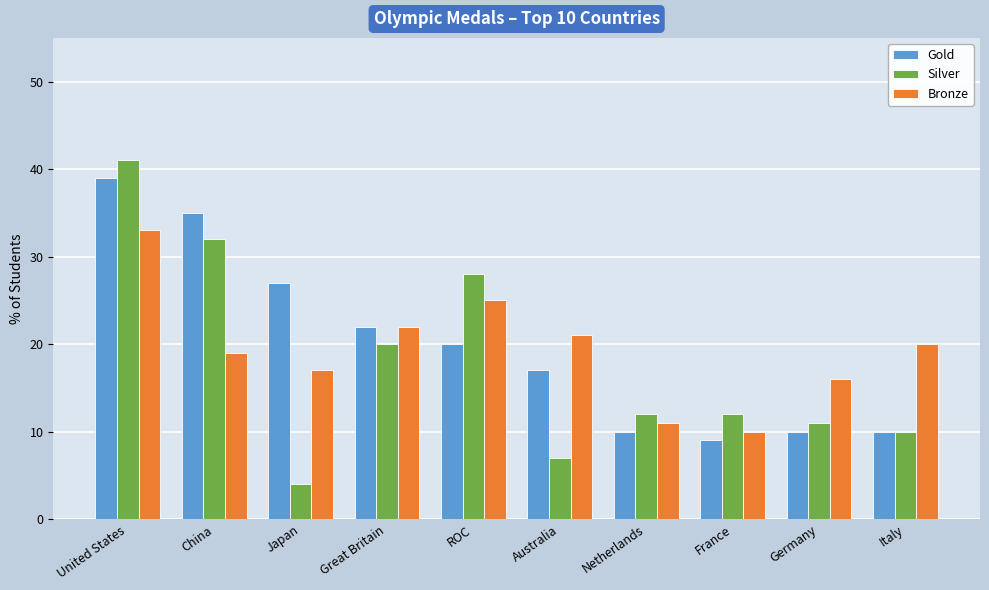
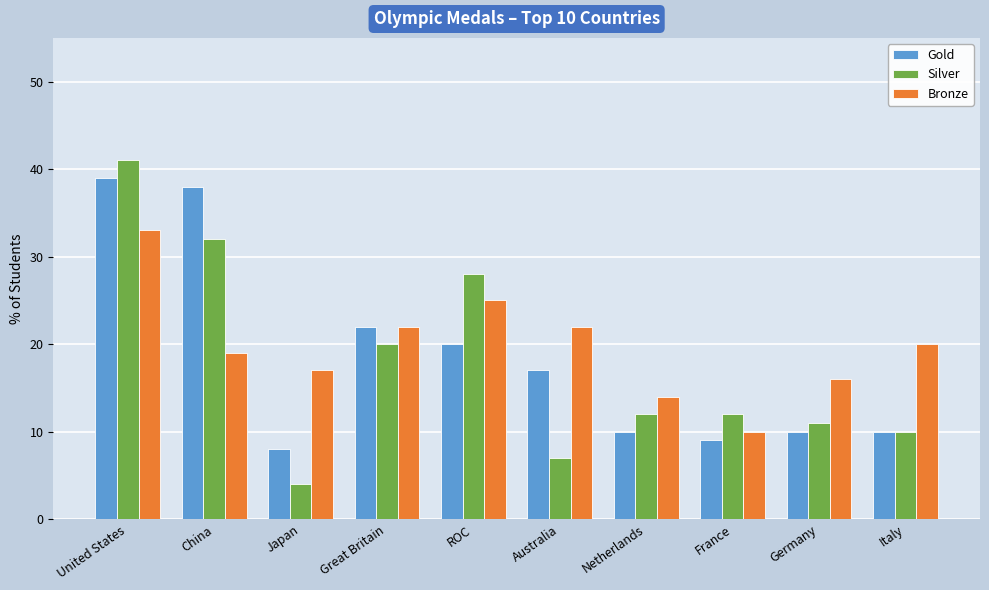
Gold, China: 35 -> 38
Gold, Japan: 27 -> 8
Bronze, Australia: 21 -> 22
Bronze, Netherlands: 11 -> 14
